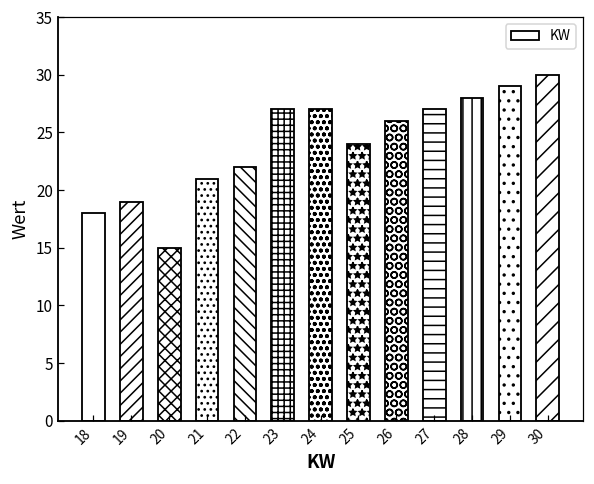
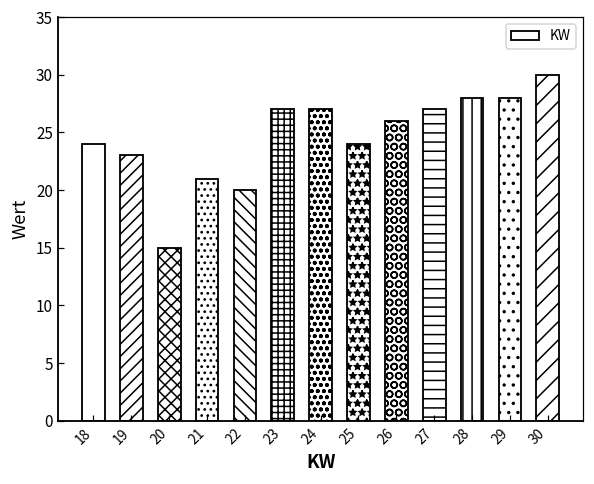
18: 18 -> 24
19: 19 -> 23
22: 22 -> 20
29: 29 -> 28
